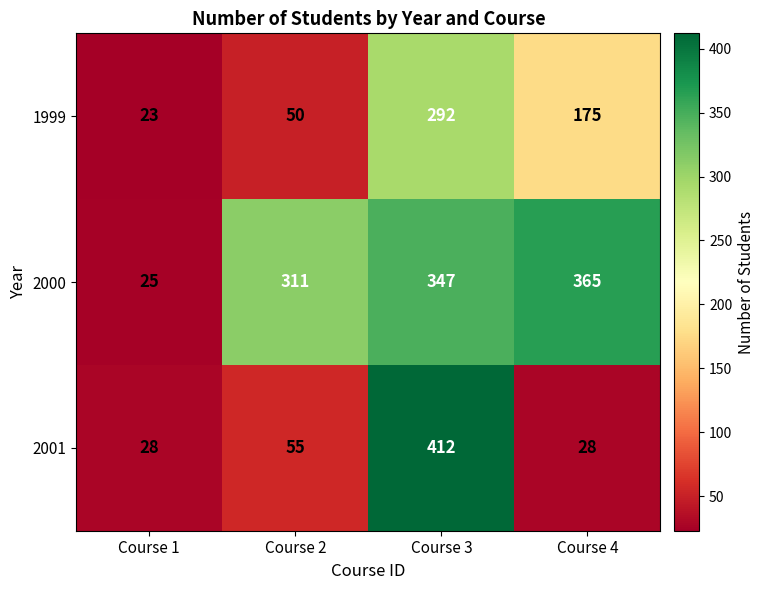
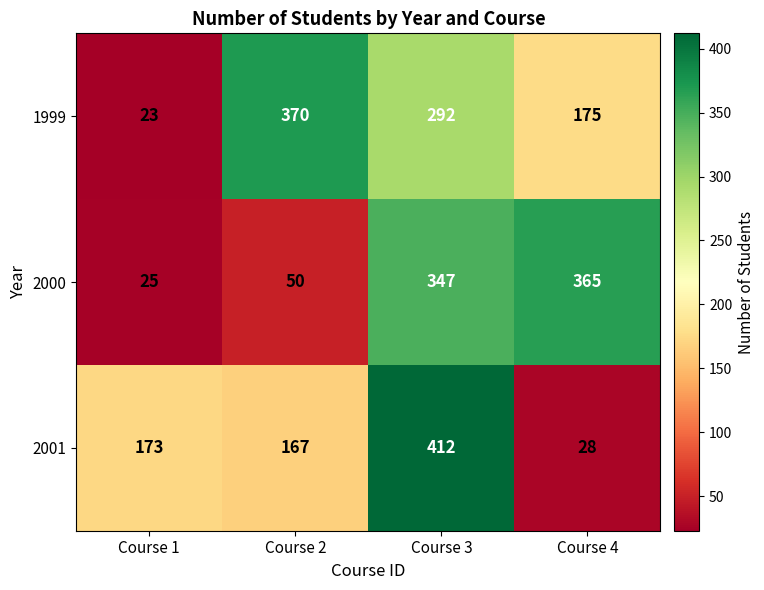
1999, Course 2: 50 -> 370
2000, Course 2: 311 -> 50
2001, Course 1: 28 -> 173
2001, Course 2: 55 -> 167
